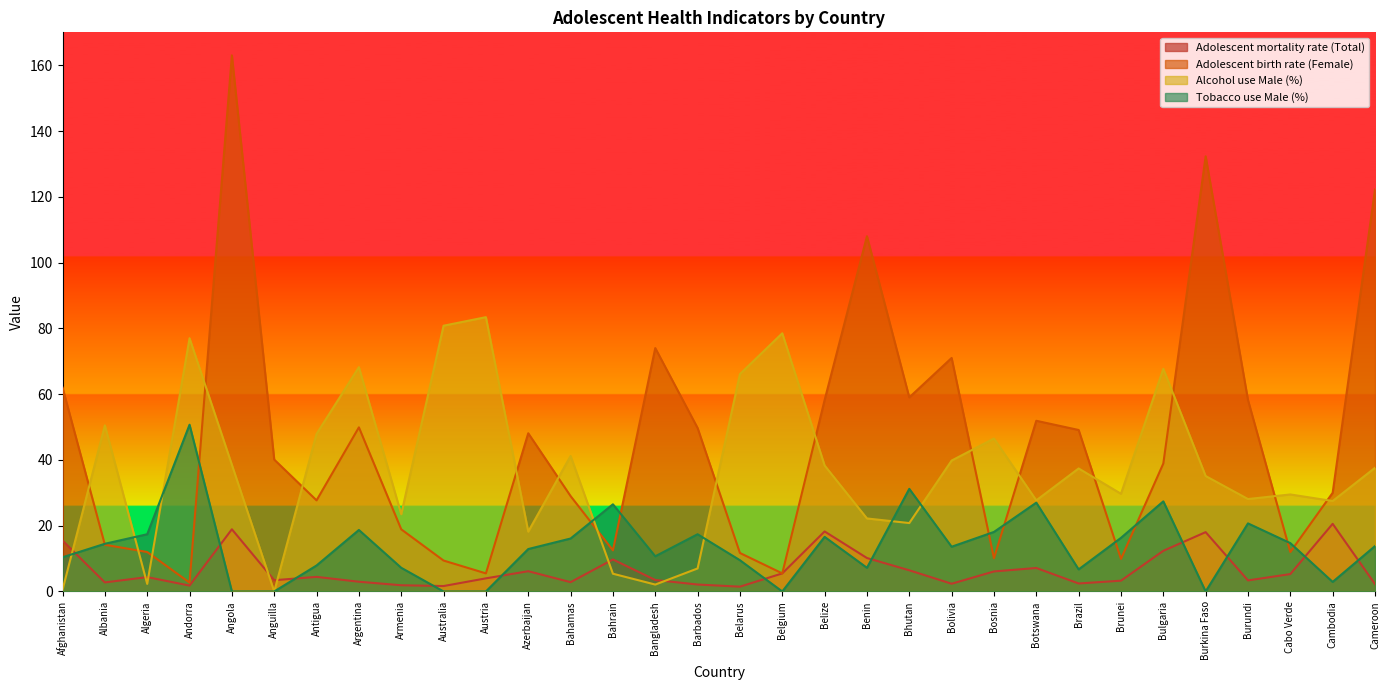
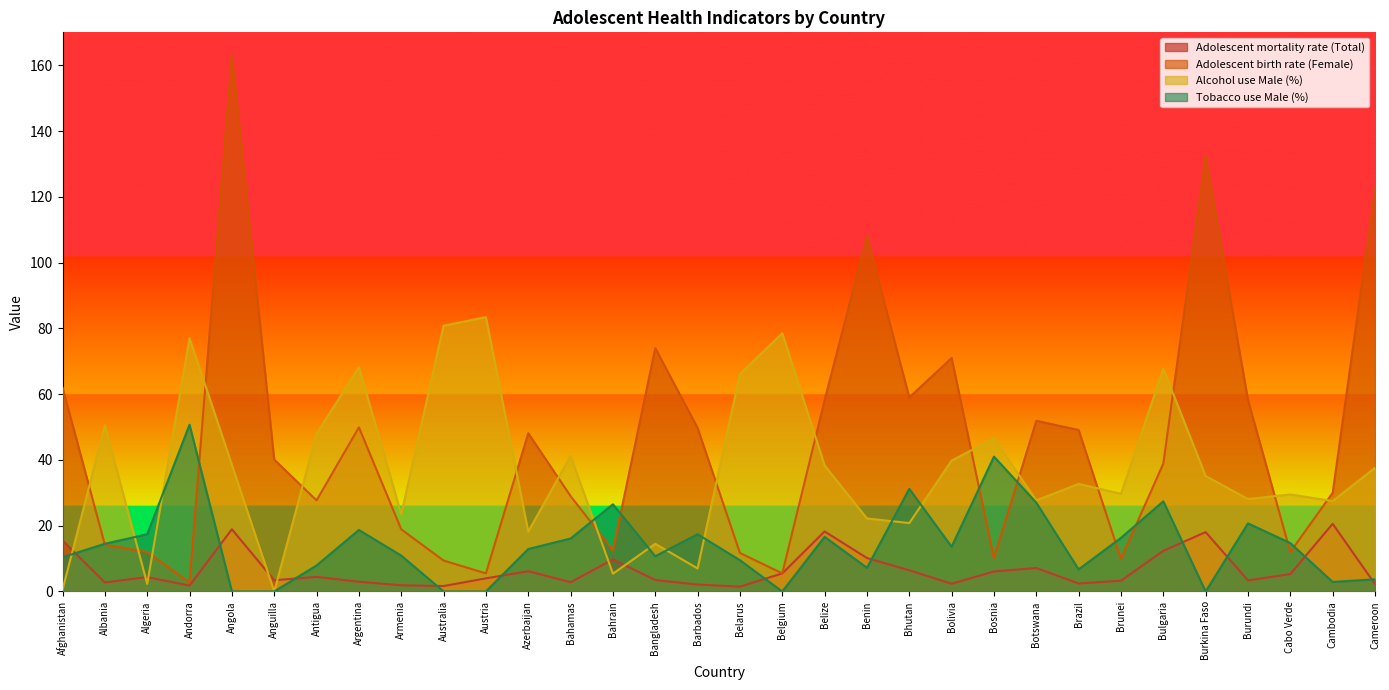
Tobacco use Male (%), Armenia: 7 -> 11
Alcohol use Male (%), Bangladesh: 2 -> 15
Tobacco use Male (%), Bosnia: 18 -> 41
Alcohol use Male (%), Brazil: 37 -> 33
Tobacco use Male (%), Cameroon: 14 -> 4
